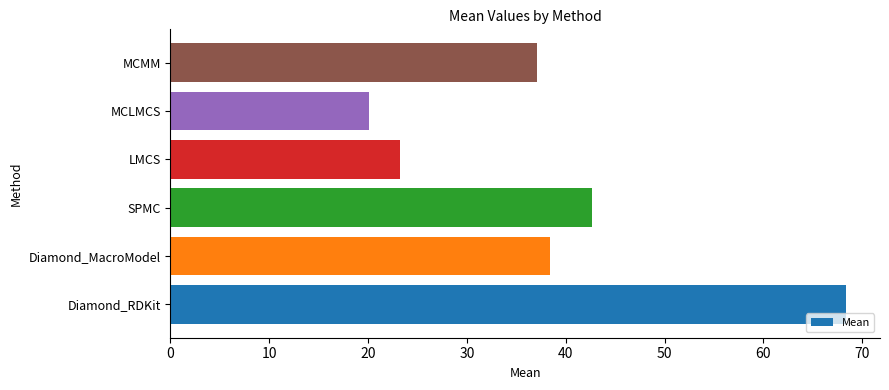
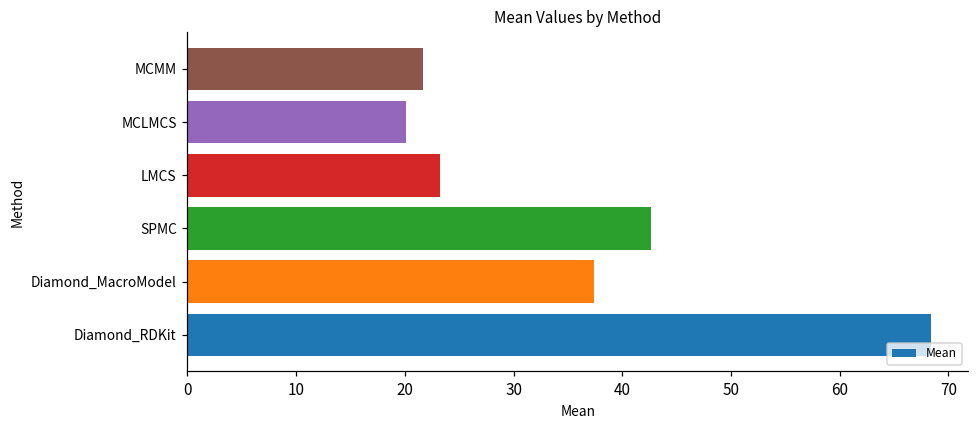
MCMM: 37 -> 22
Diamond_MacroModel: 38 -> 37
